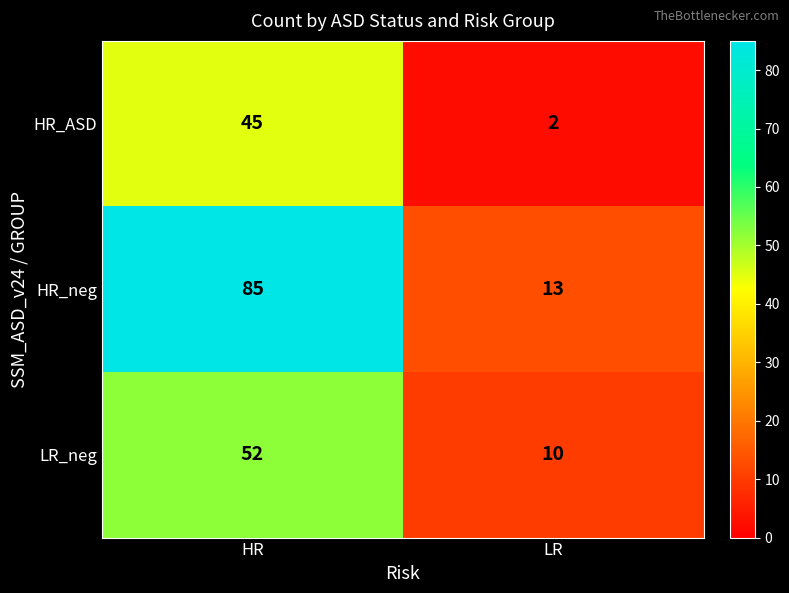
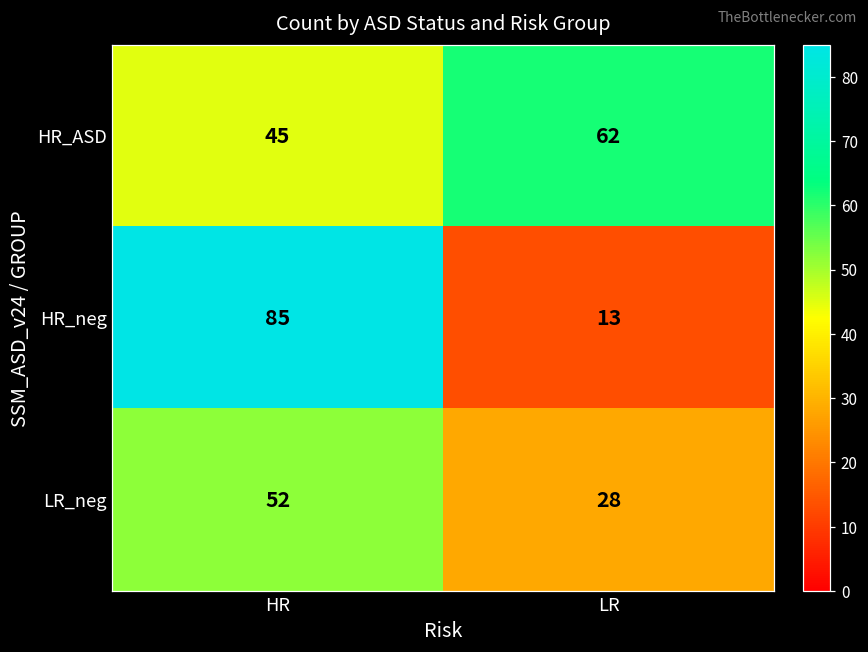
HR_ASD, LR: 2 -> 62
LR_neg, LR: 10 -> 28
